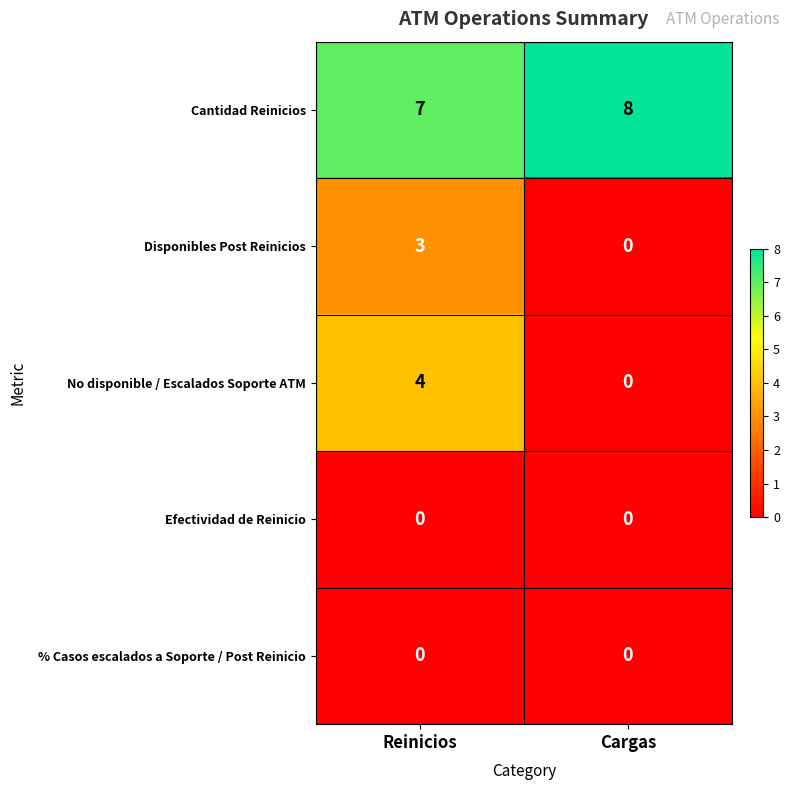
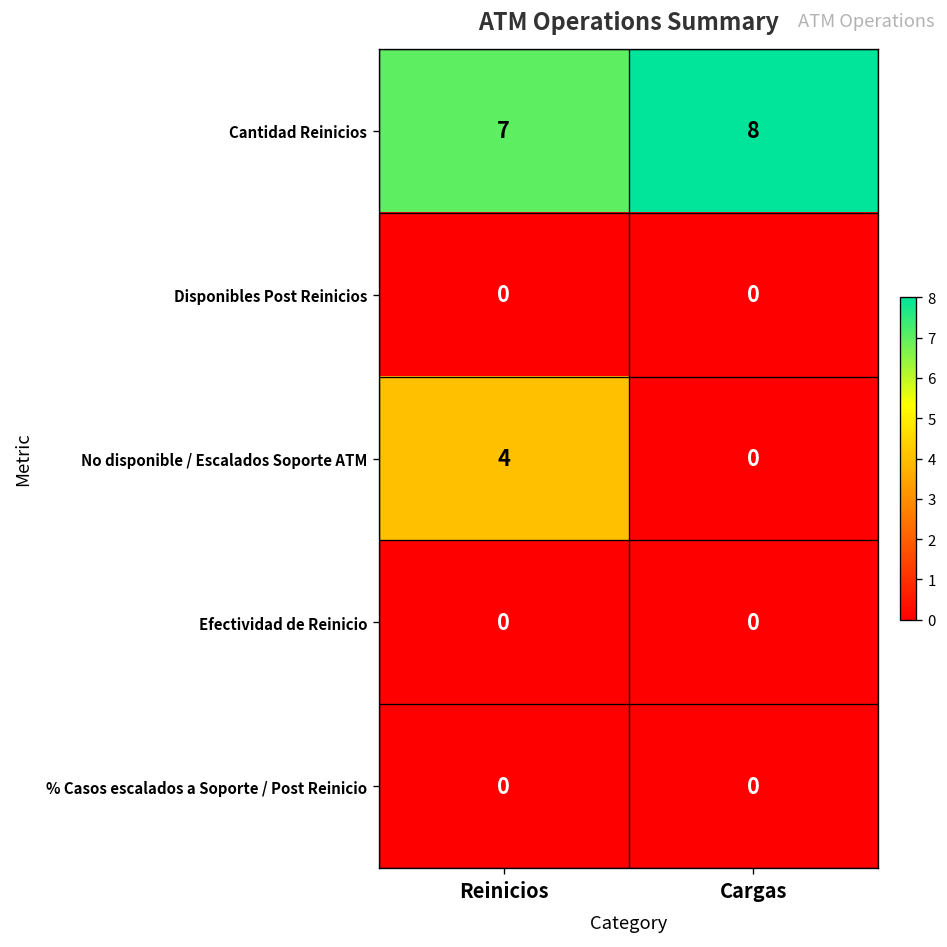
Disponibles Post Reinicios, Reinicios: 3 -> 0
